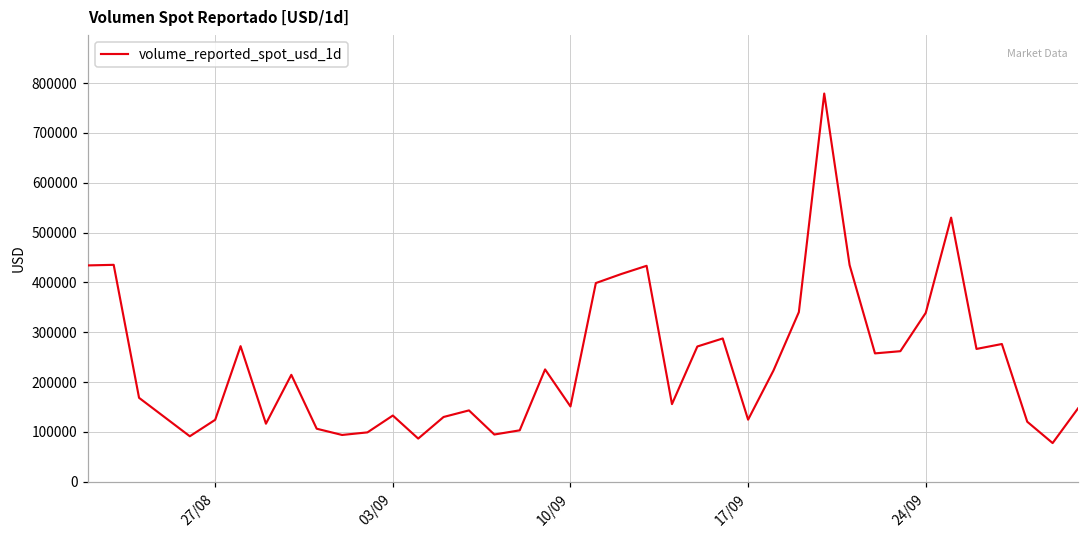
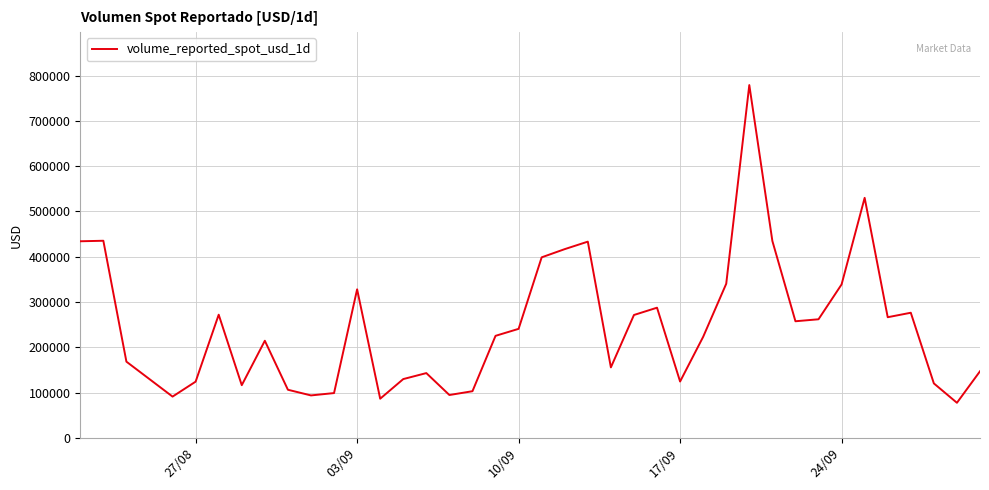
03/09: 130000 -> 330000
10/09: 150000 -> 240000
